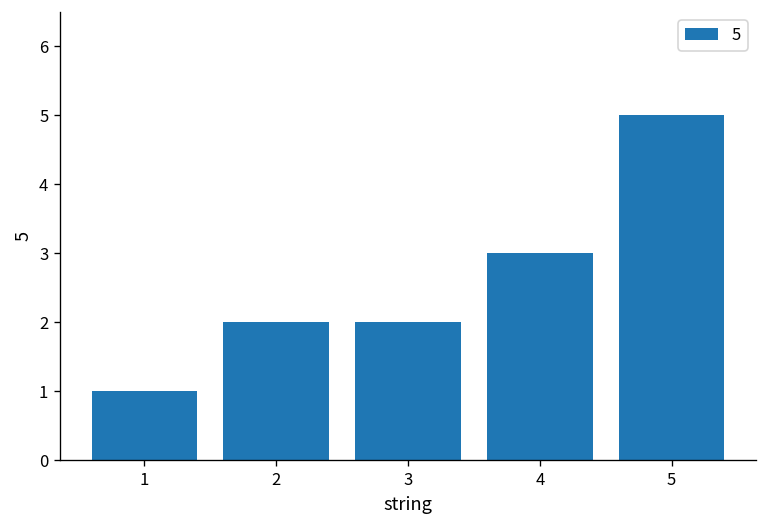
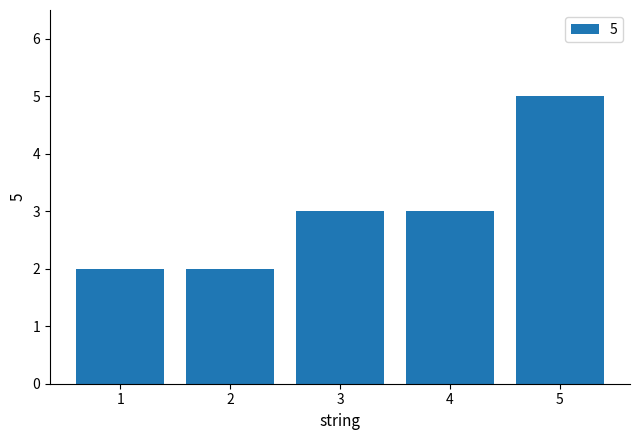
1: 1 -> 2
3: 2 -> 3
